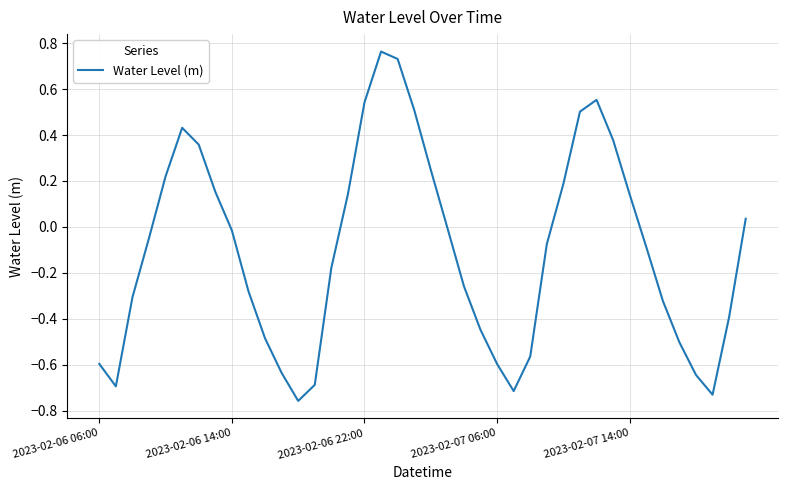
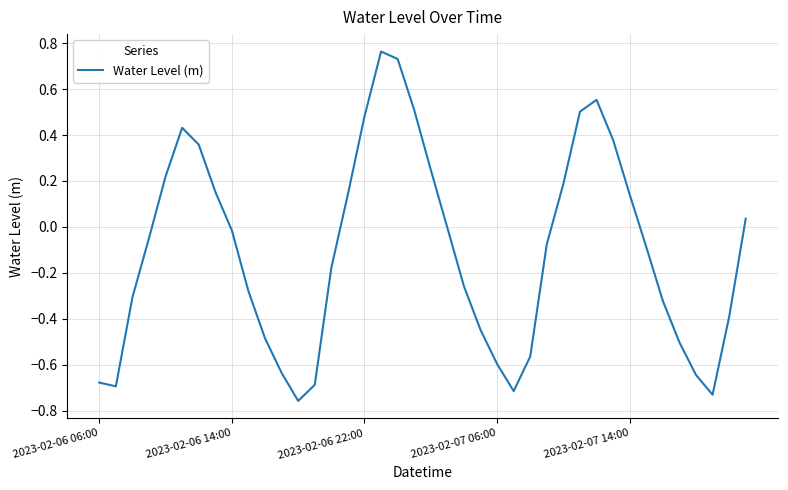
2023-02-06 06:00: -0.60 -> -0.68
2023-02-06 22:00: 0.54 -> 0.48
